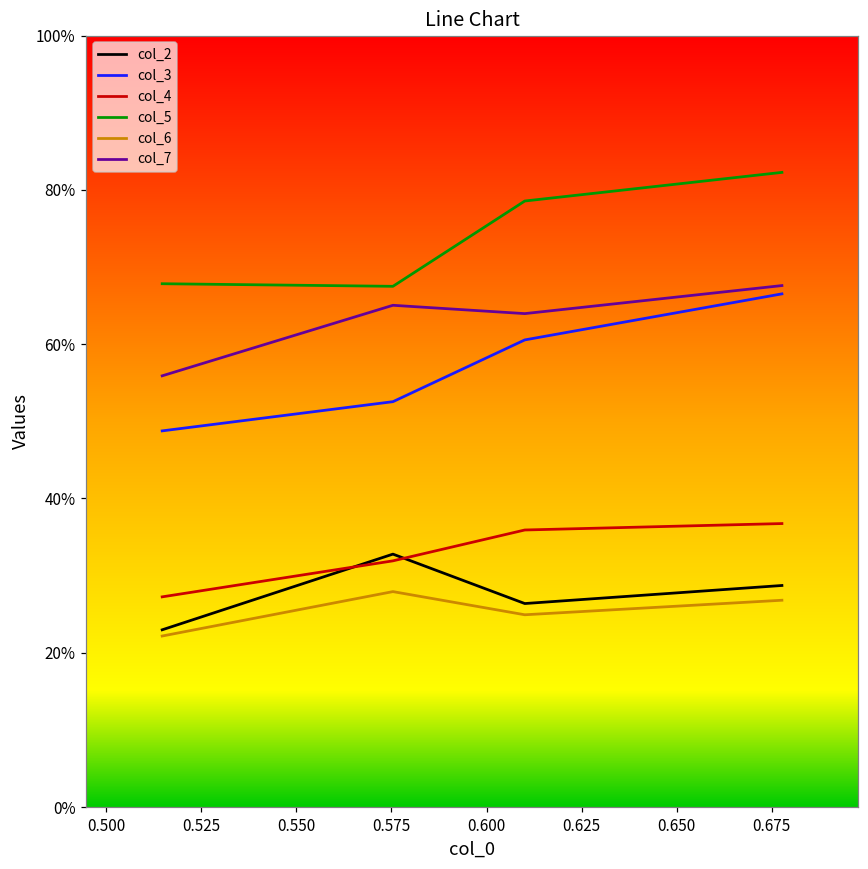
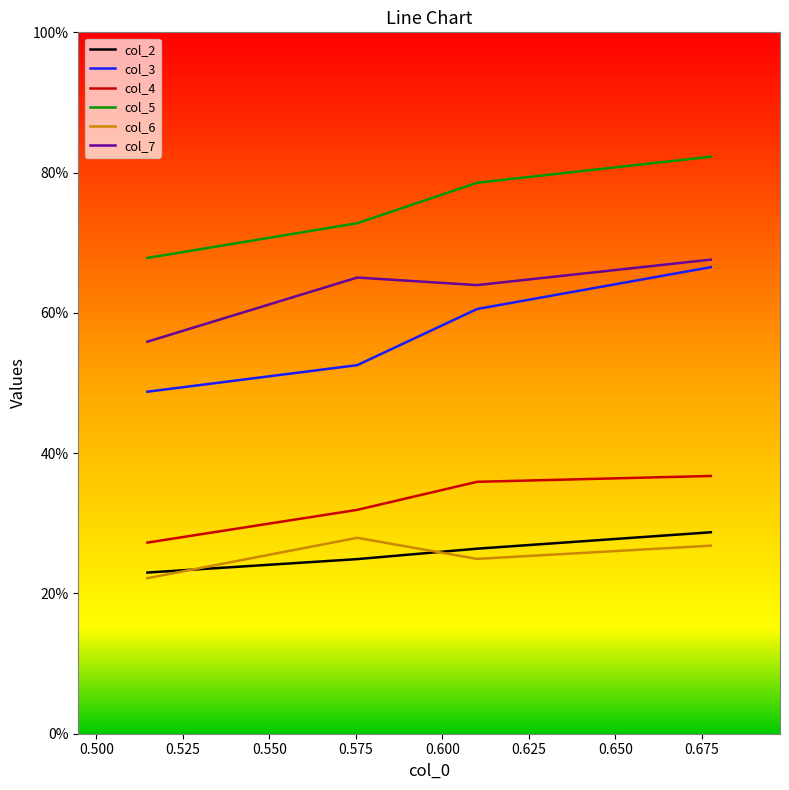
col_2, 0.575: 33% -> 25%
col_5, 0.575: 68% -> 73%
